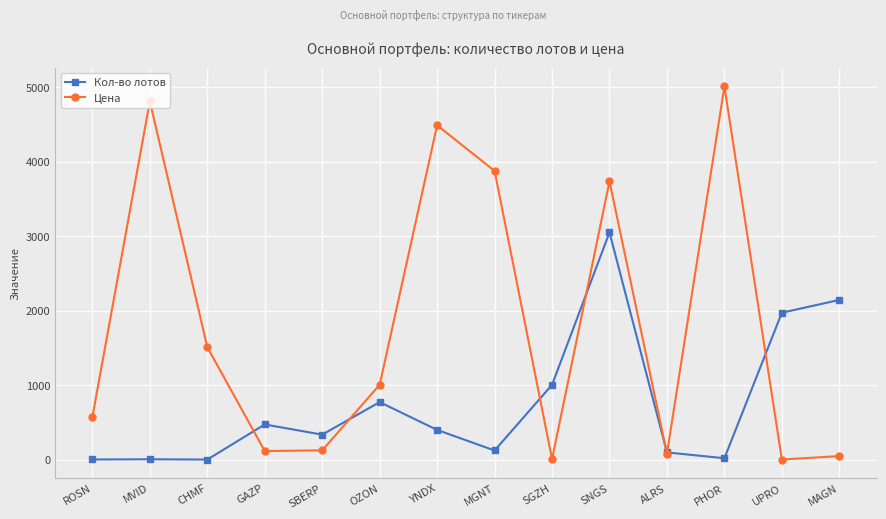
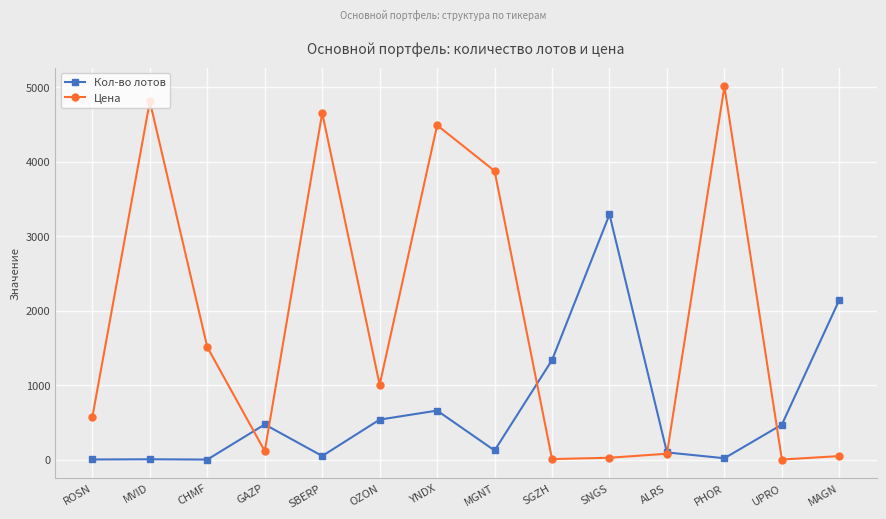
Кол-во лотов, SBERP: 300 -> 0
Цена, SBERP: 100 -> 4700
Кол-во лотов, OZON: 800 -> 500
Кол-во лотов, YNDX: 400 -> 700
Кол-во лотов, SGZH: 1000 -> 1300
Кол-во лотов, SNGS: 3100 -> 3300
Цена, SNGS: 3700 -> 0
Кол-во лотов, UPRO: 2000 -> 500
